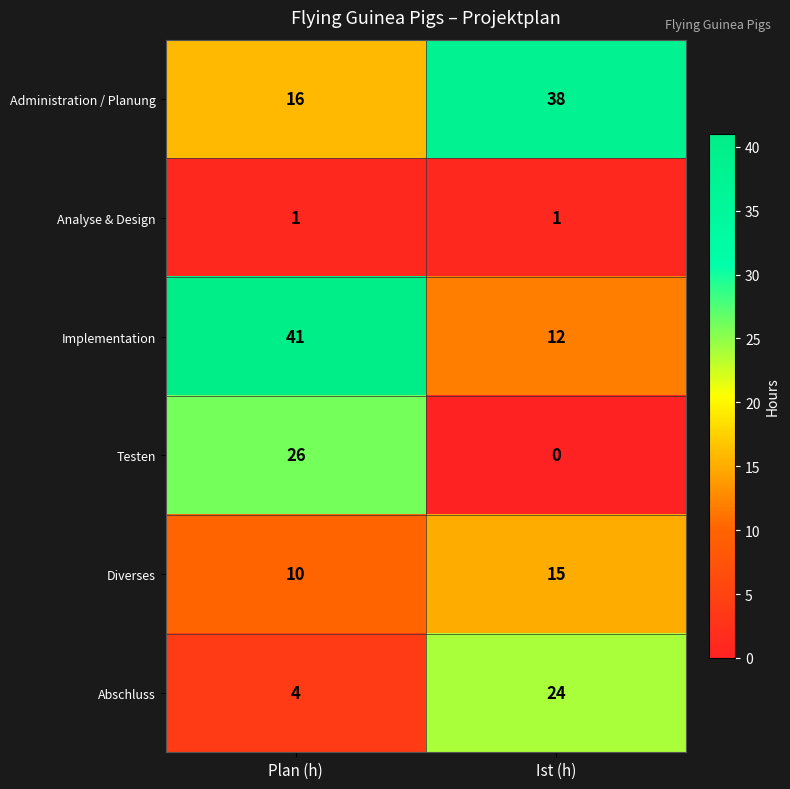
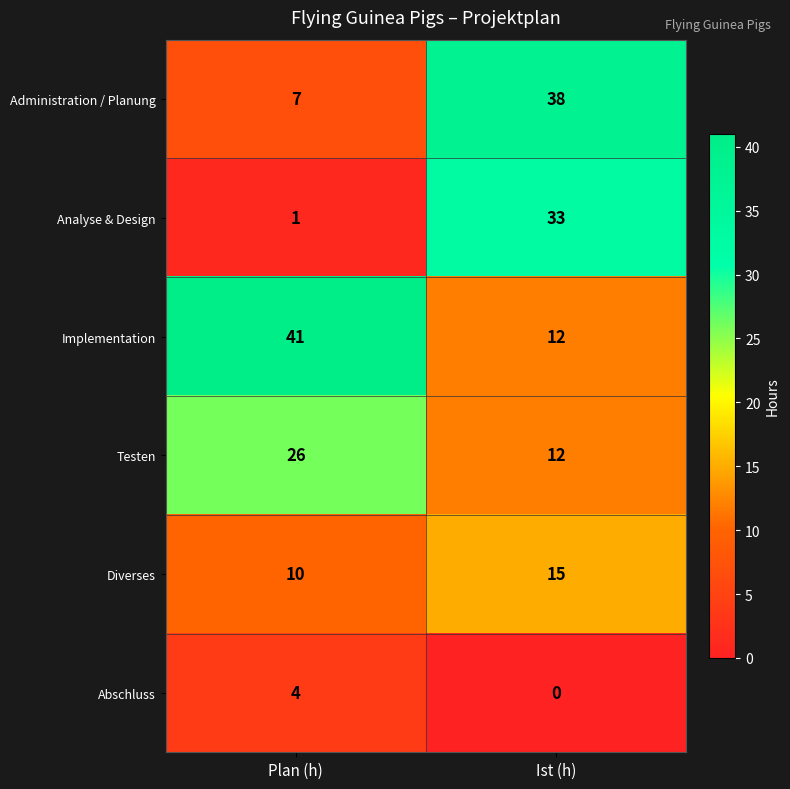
Administration / Planung, Plan (h): 16 -> 7
Analyse & Design, Ist (h): 1 -> 33
Testen, Ist (h): 0 -> 12
Abschluss, Ist (h): 24 -> 0
